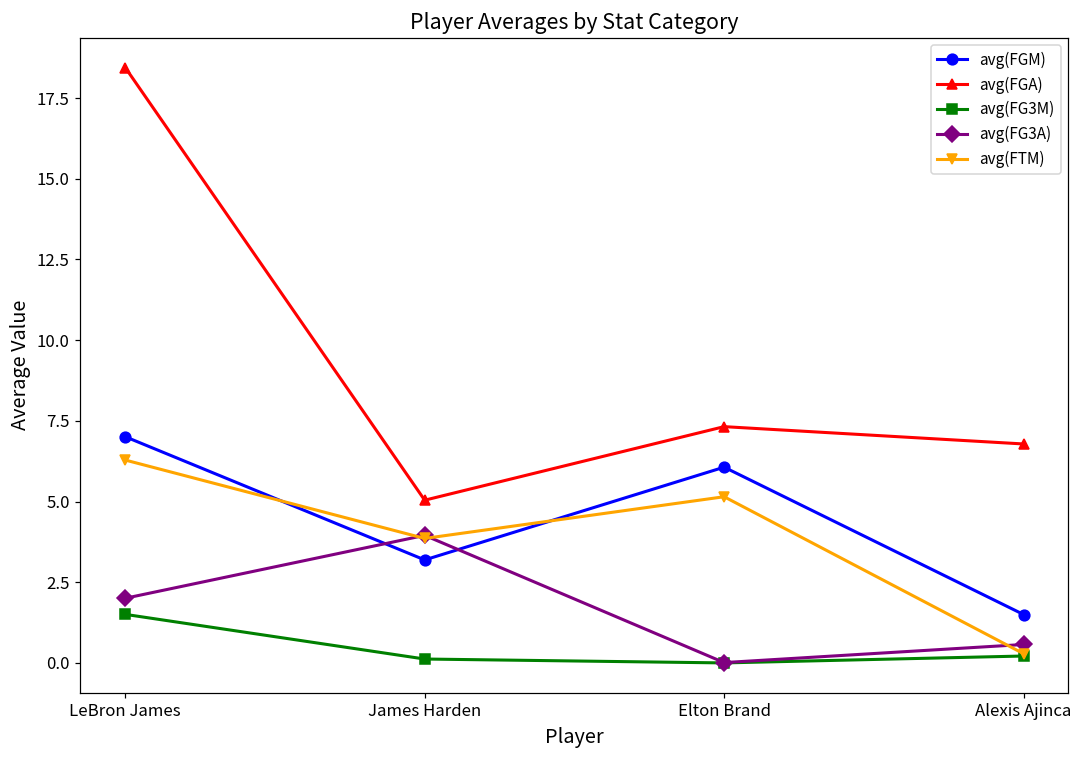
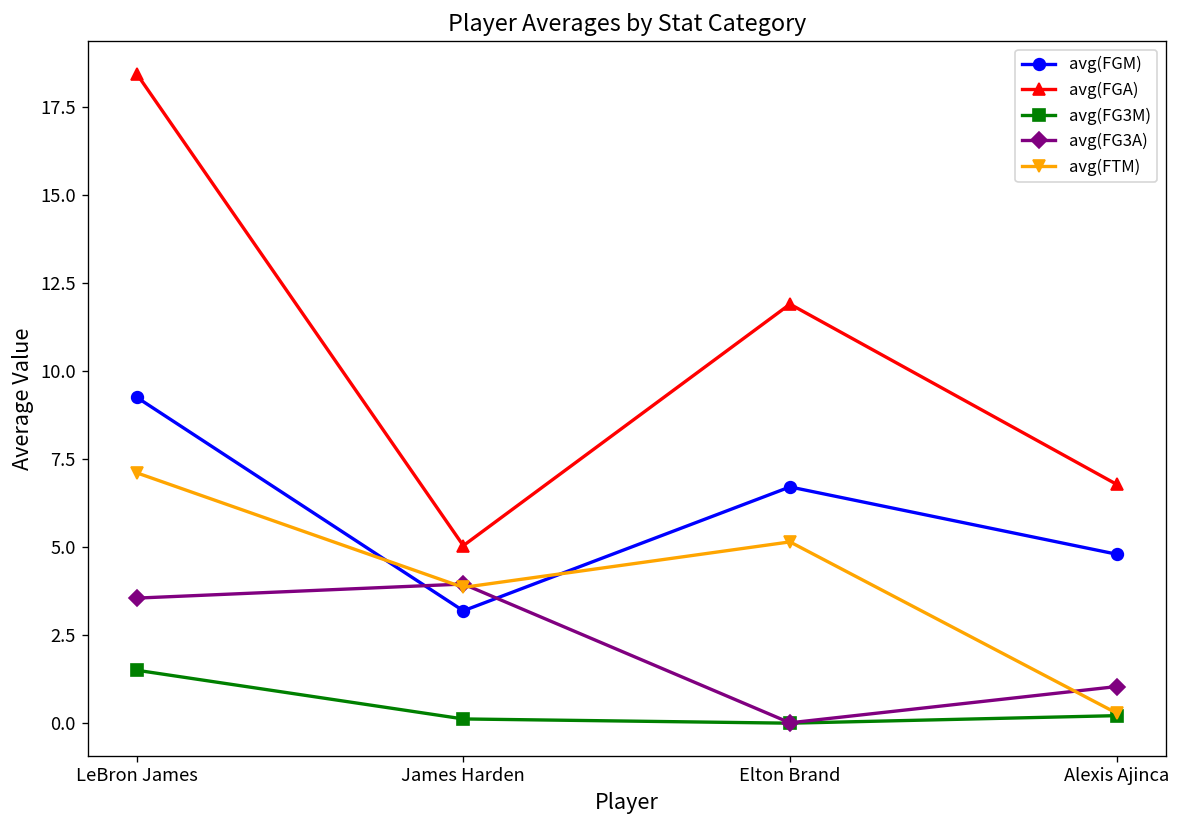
avg(FGM), LeBron James: 7.0 -> 9.3
avg(FG3A), LeBron James: 2.0 -> 3.6
avg(FTM), LeBron James: 6.3 -> 7.1
avg(FGM), Elton Brand: 6.1 -> 6.7
avg(FGA), Elton Brand: 7.3 -> 11.9
avg(FGM), Alexis Ajinca: 1.5 -> 4.8
avg(FG3A), Alexis Ajinca: 0.6 -> 1.0
